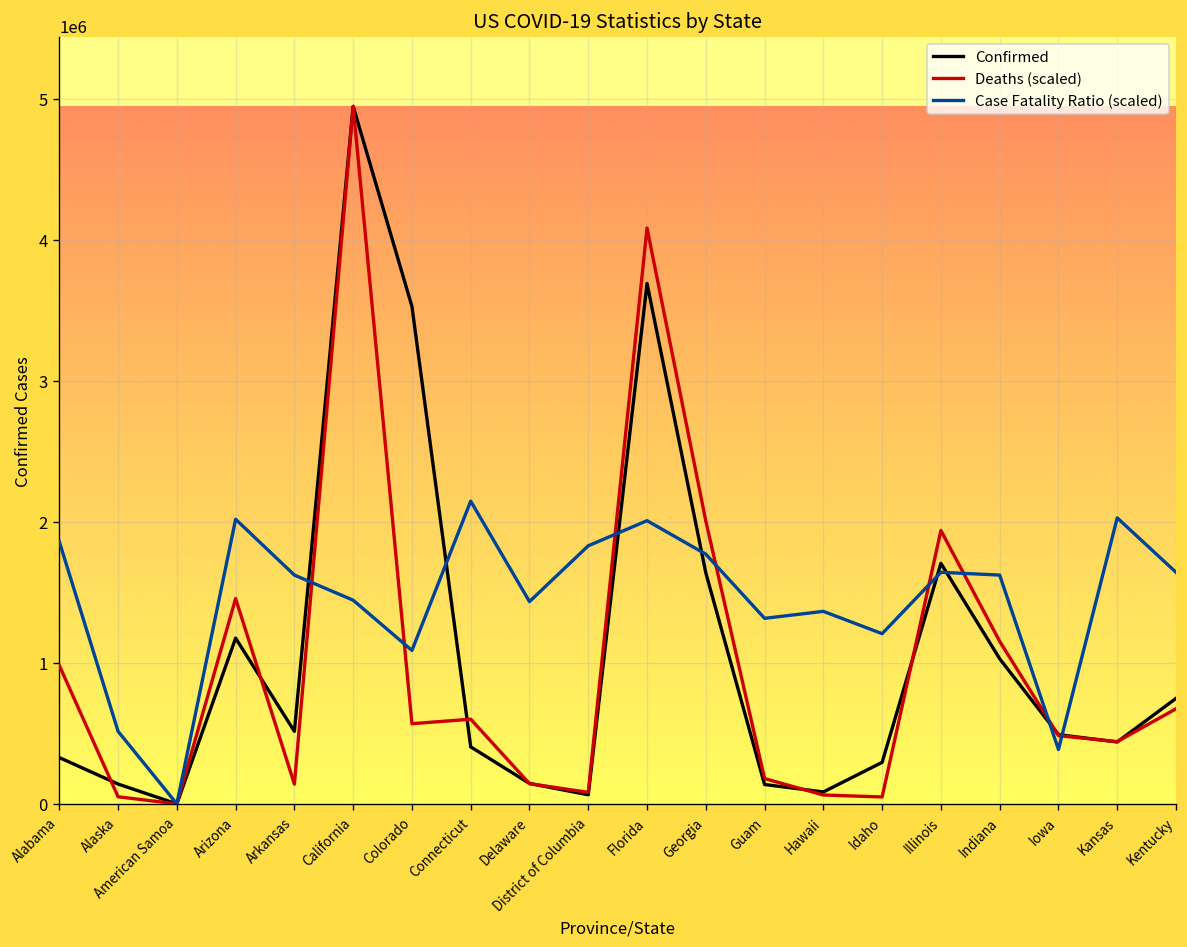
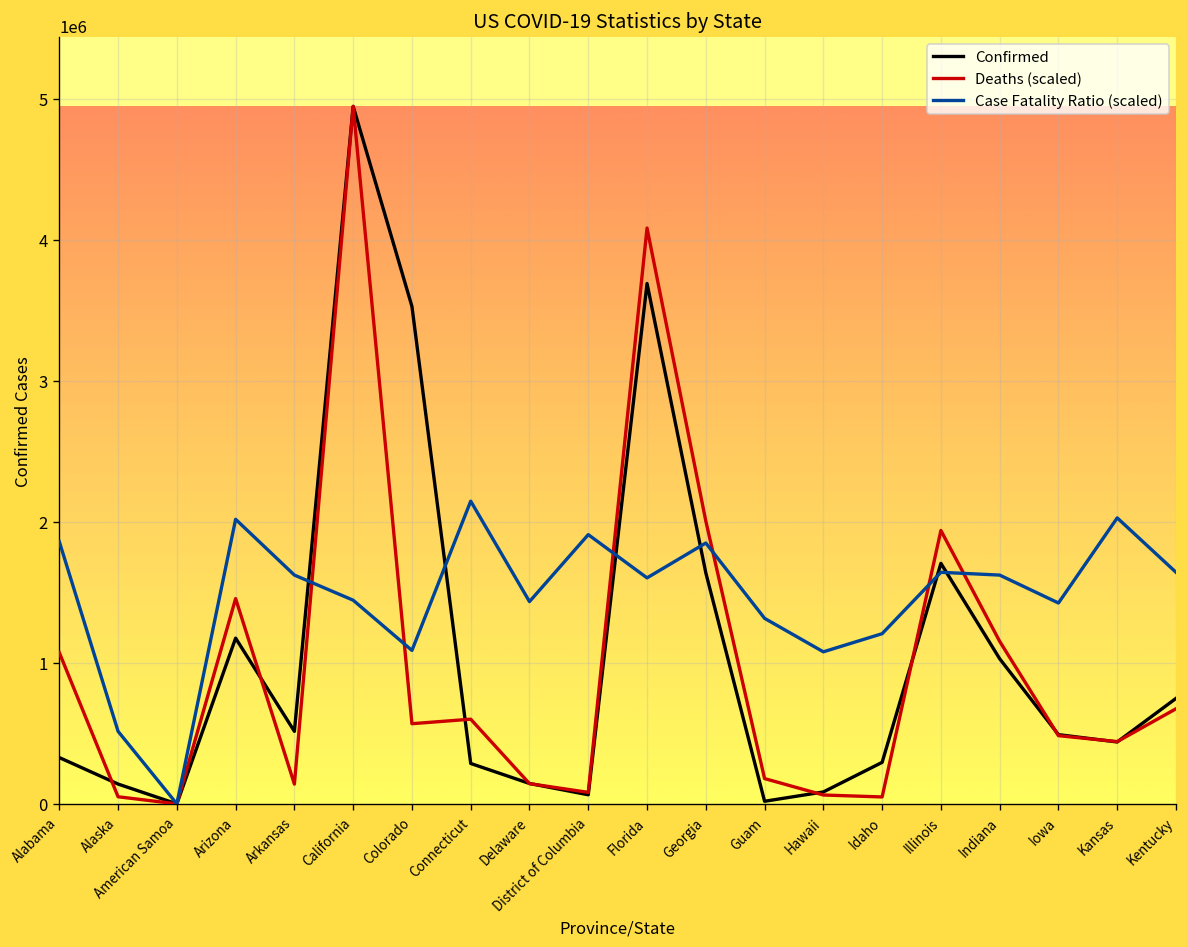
Deaths (scaled), Alabama: 980000 -> 1070000
Confirmed, Connecticut: 400000 -> 290000
Case Fatality Ratio (scaled), District of Columbia: 1830000 -> 1910000
Case Fatality Ratio (scaled), Florida: 2010000 -> 1600000
Case Fatality Ratio (scaled), Georgia: 1770000 -> 1850000
Confirmed, Guam: 140000 -> 20000
Case Fatality Ratio (scaled), Hawaii: 1370000 -> 1080000
Case Fatality Ratio (scaled), Iowa: 390000 -> 1420000
